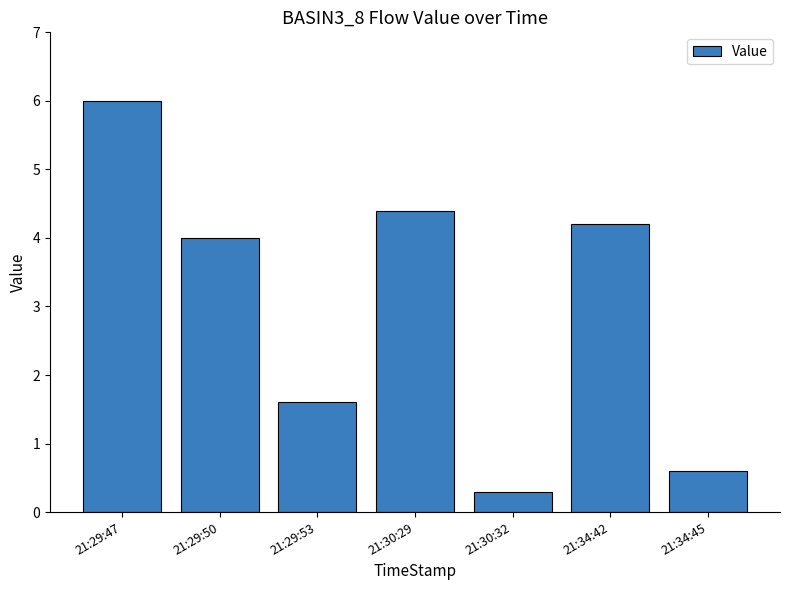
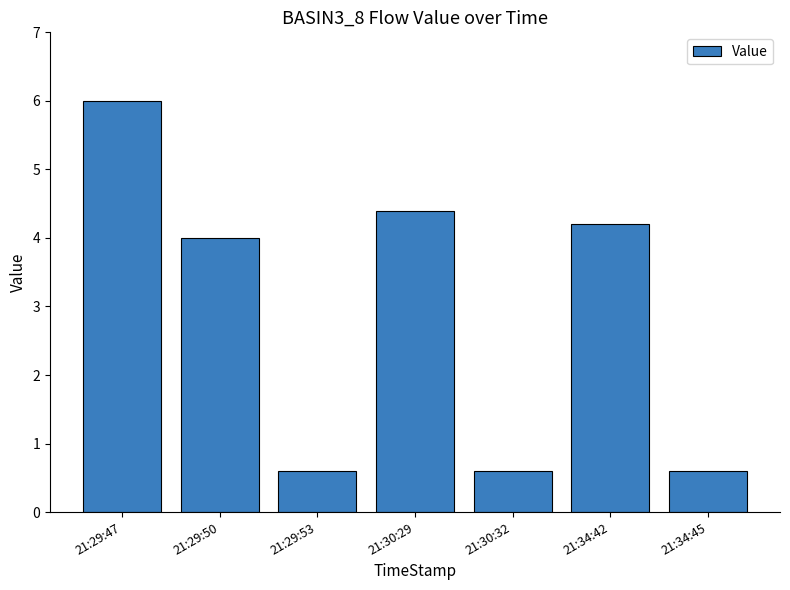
21:29:53: 1.6 -> 0.6
21:30:32: 0.3 -> 0.6
